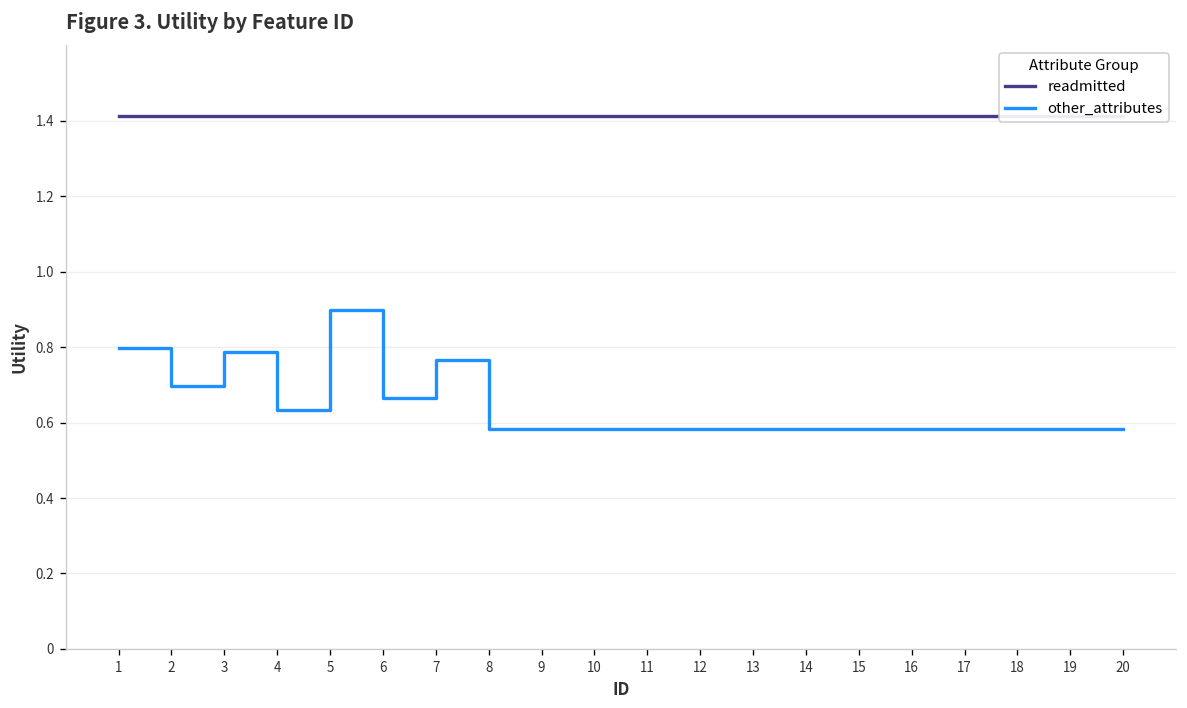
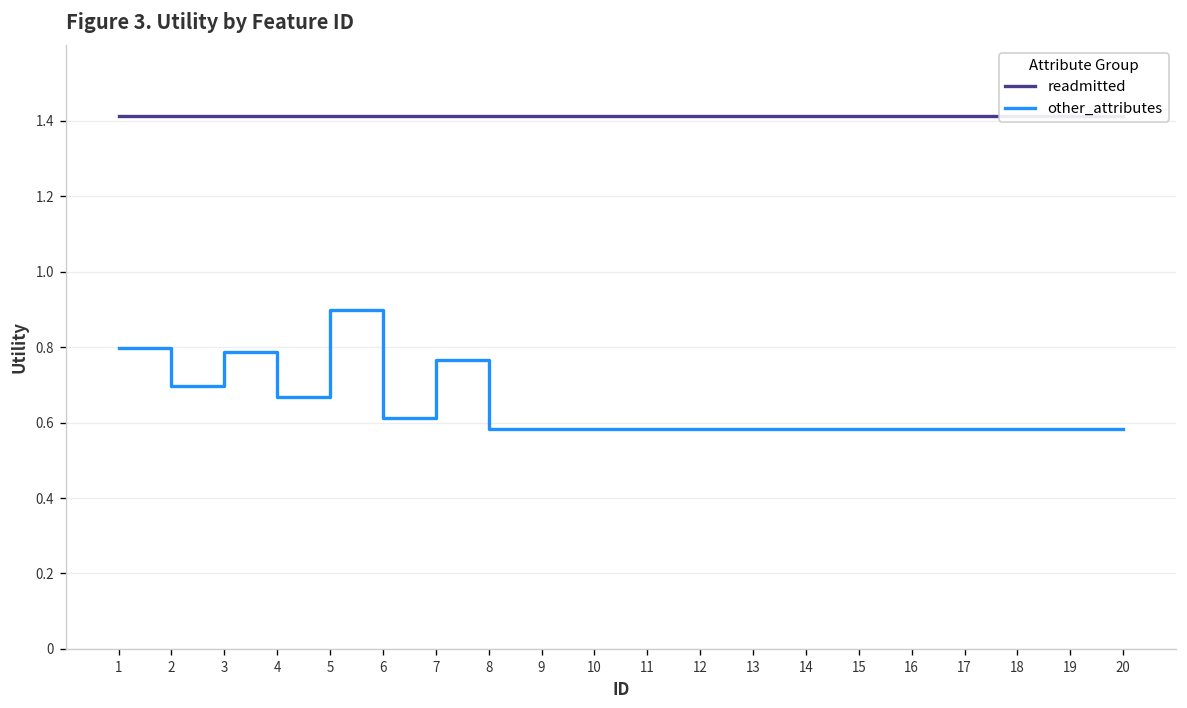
other_attributes, 4: 0.63 -> 0.67
other_attributes, 6: 0.67 -> 0.61
